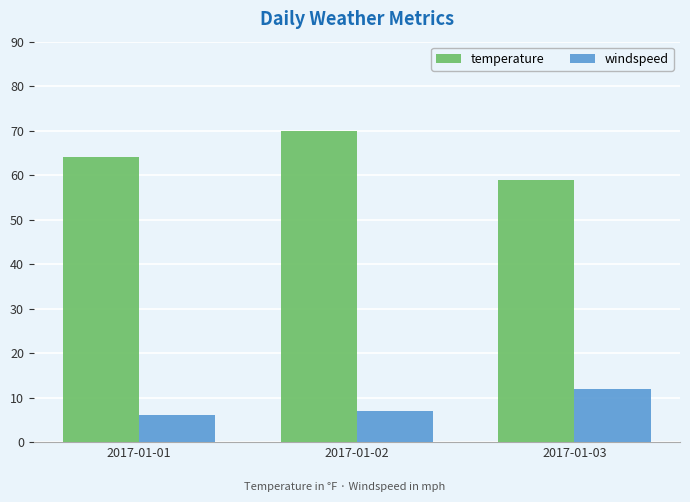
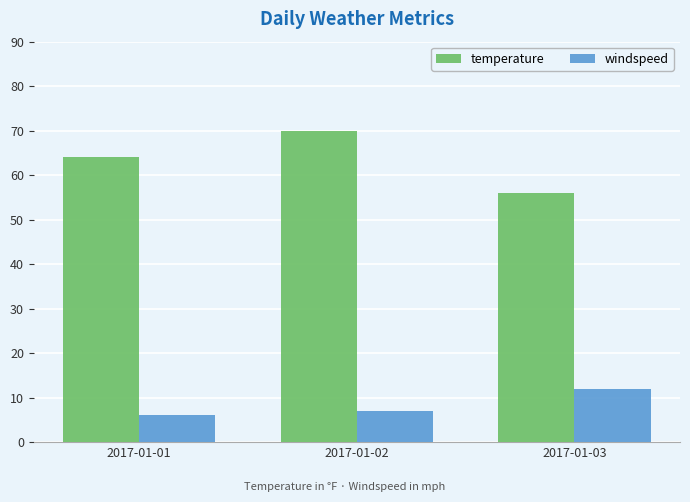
temperature, 2017-01-03: 59 -> 56
